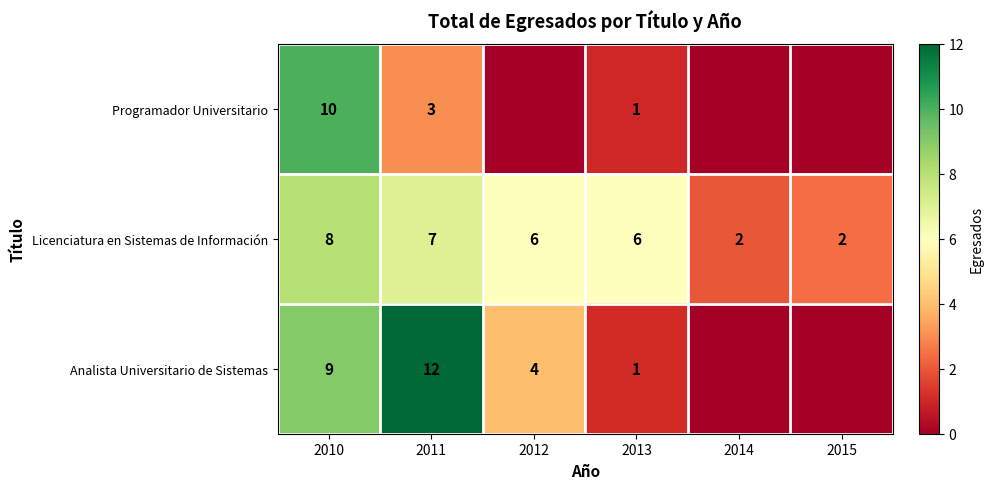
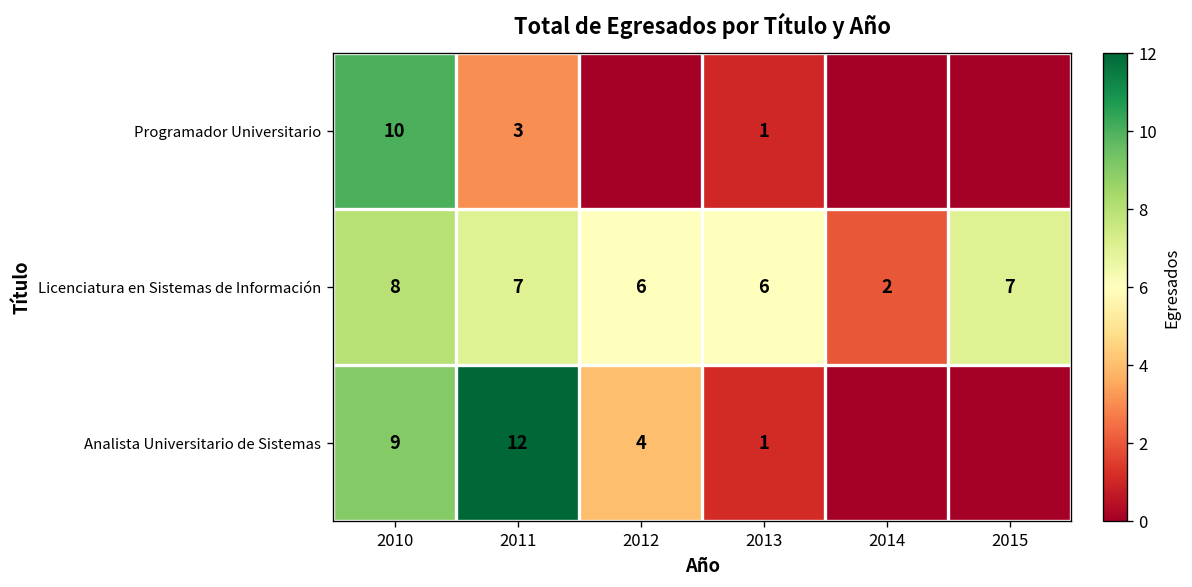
Licenciatura en Sistemas de Información, 2015: 2 -> 7
